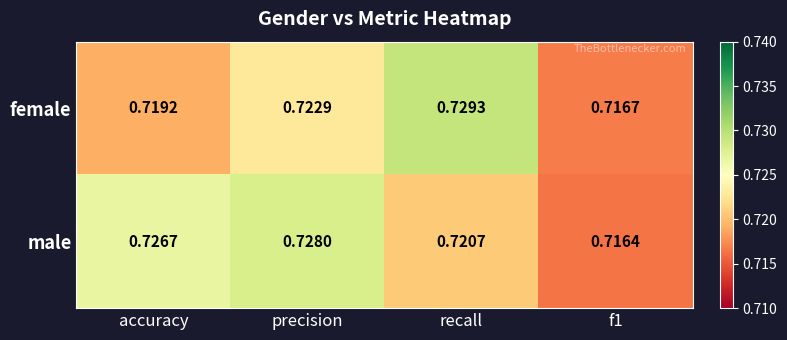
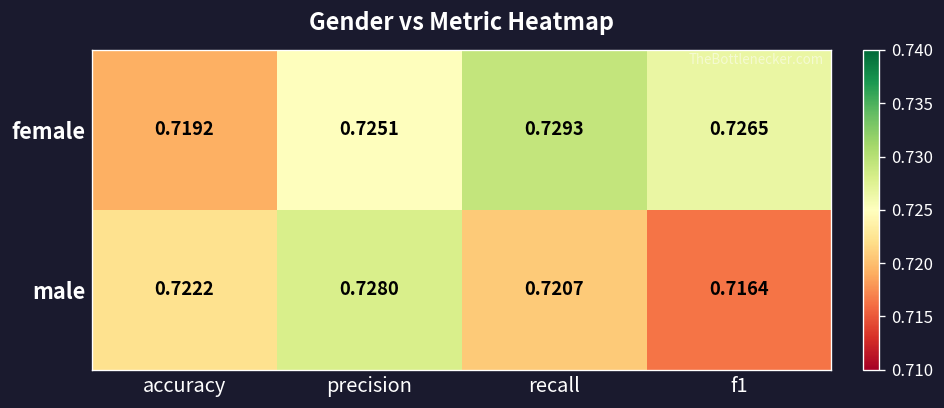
female, precision: 0.7229 -> 0.7251
female, f1: 0.7167 -> 0.7265
male, accuracy: 0.7267 -> 0.7222
